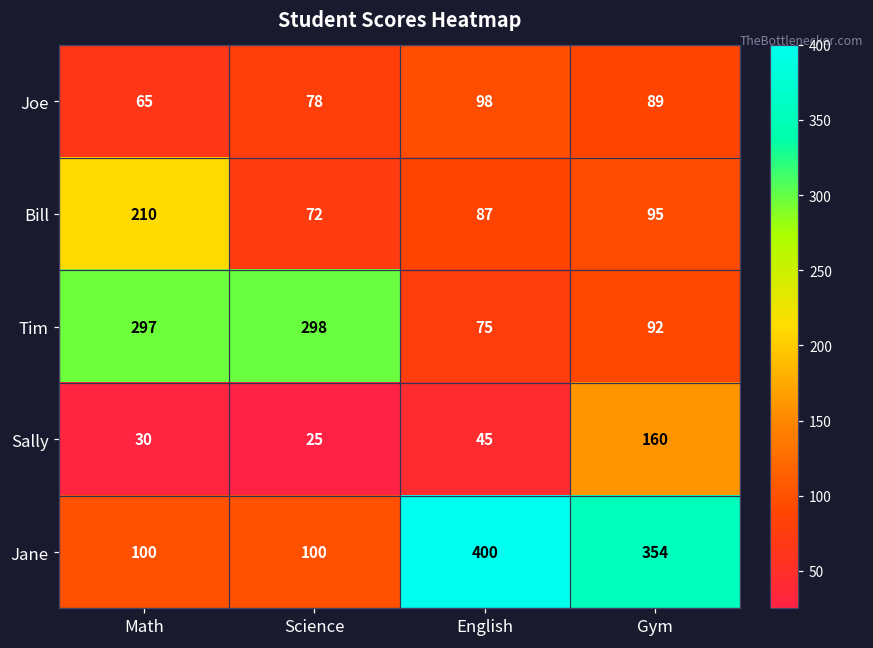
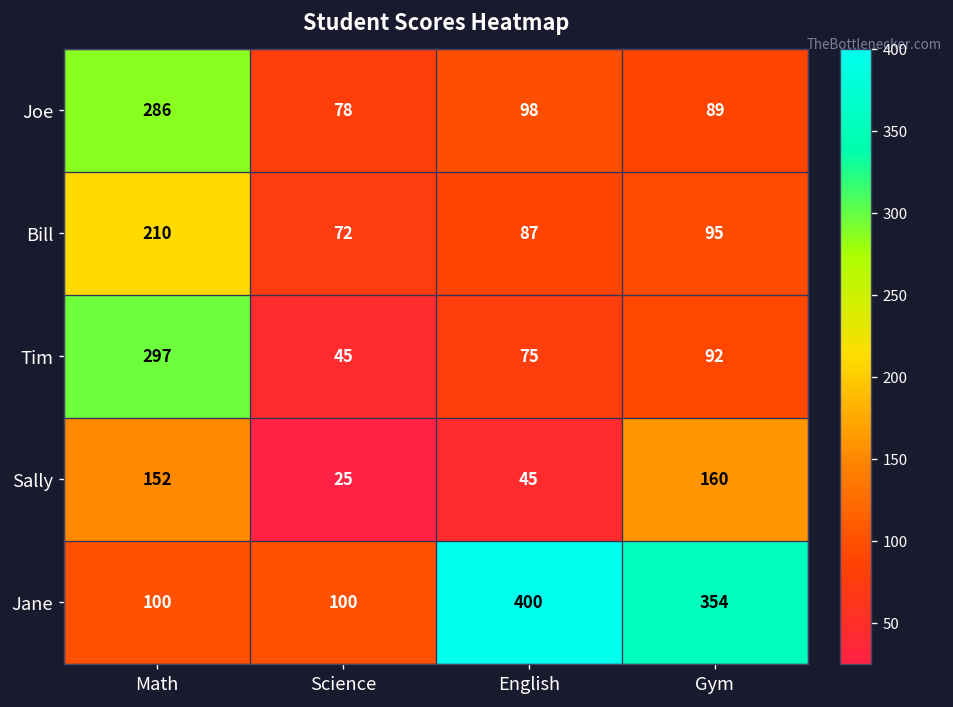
Joe, Math: 65 -> 286
Tim, Science: 298 -> 45
Sally, Math: 30 -> 152
